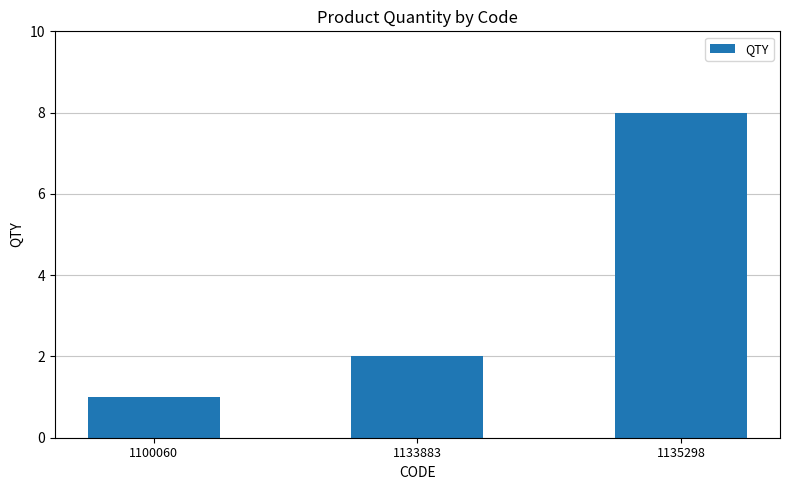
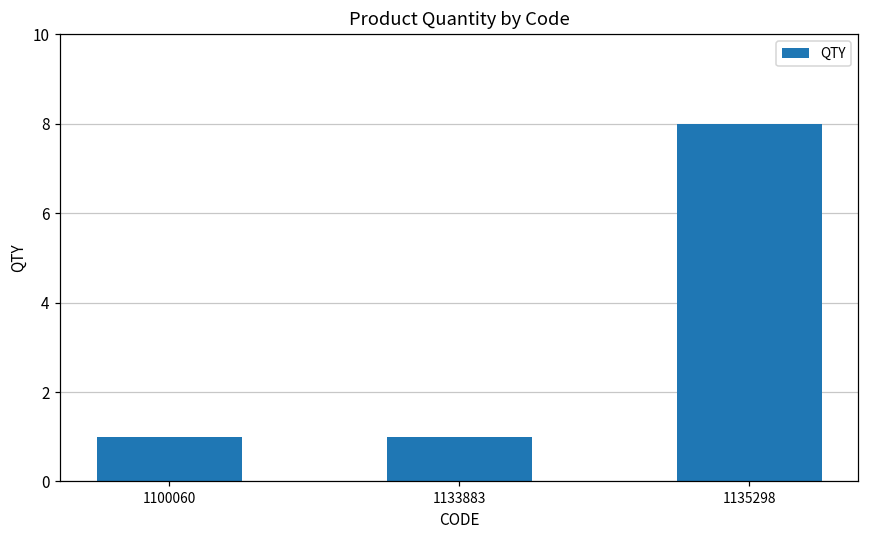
1133883: 2 -> 1
